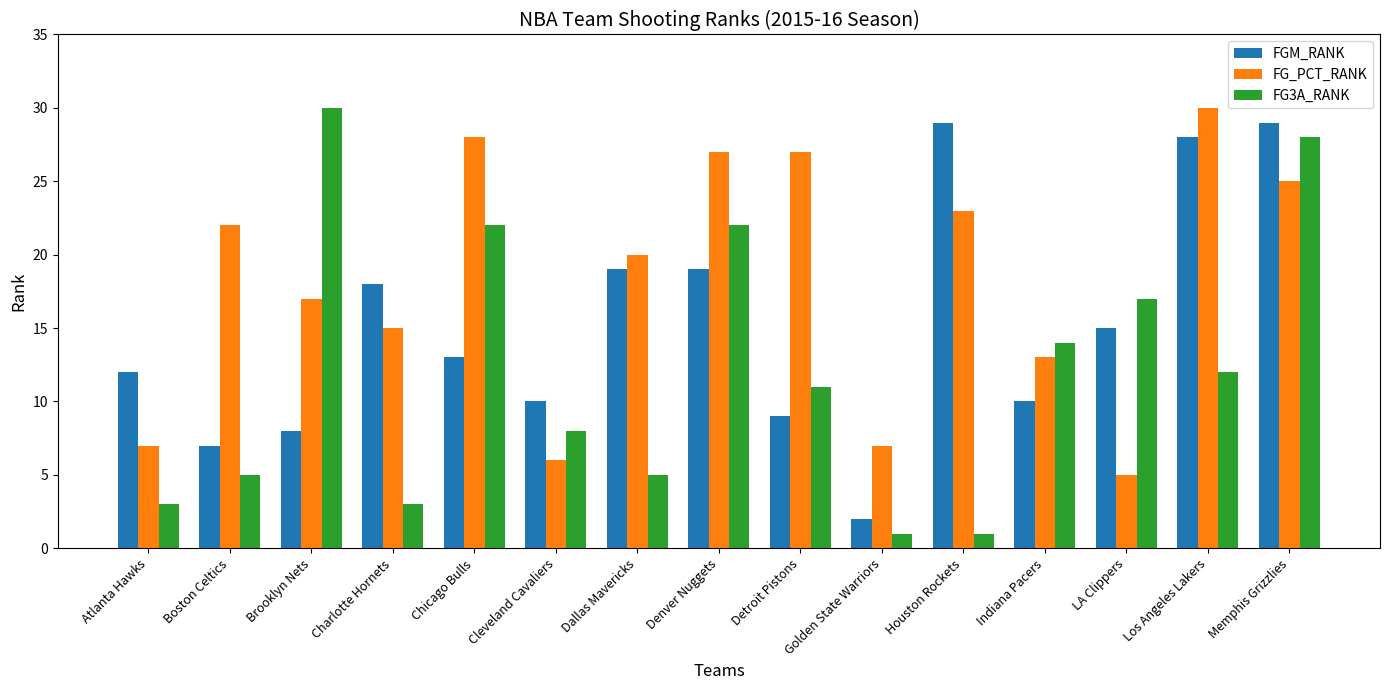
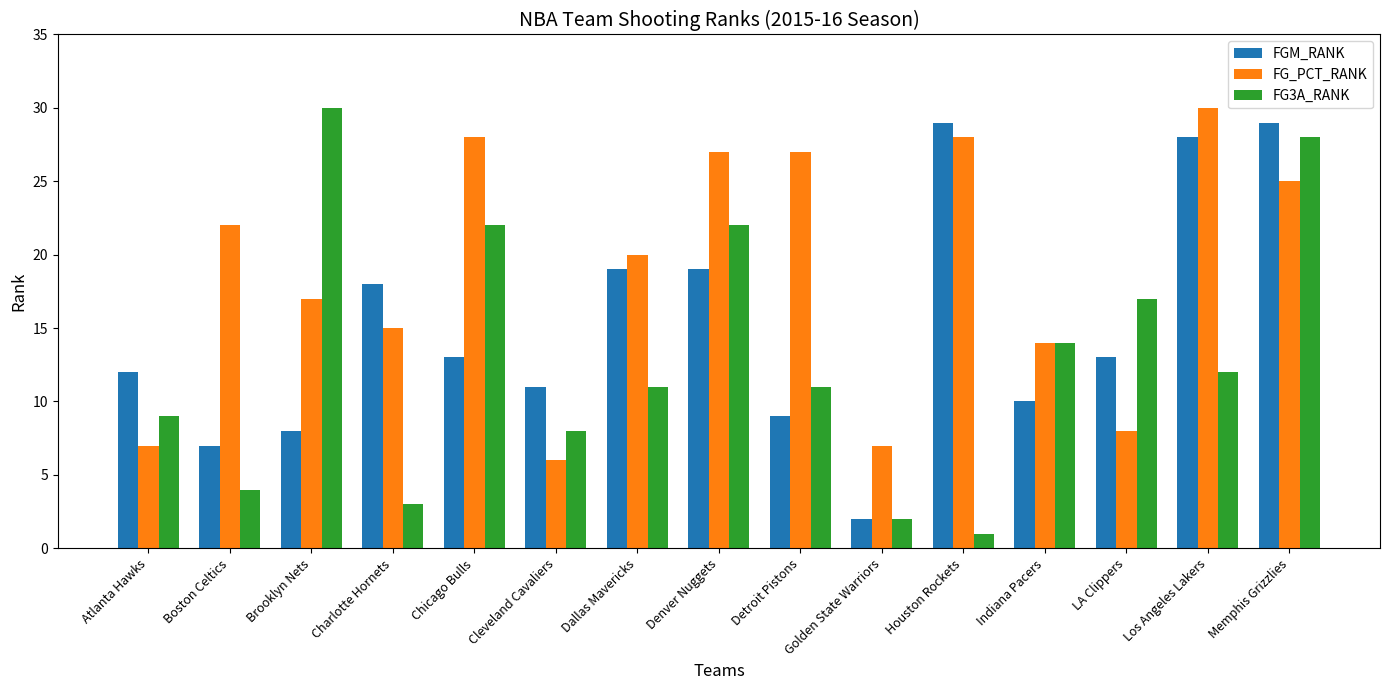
FG3A_RANK, Atlanta Hawks: 3 -> 9
FG3A_RANK, Boston Celtics: 5 -> 4
FGM_RANK, Cleveland Cavaliers: 10 -> 11
FG3A_RANK, Dallas Mavericks: 5 -> 11
FG3A_RANK, Golden State Warriors: 1 -> 2
FG_PCT_RANK, Houston Rockets: 23 -> 28
FG_PCT_RANK, Indiana Pacers: 13 -> 14
FGM_RANK, LA Clippers: 15 -> 13
FG_PCT_RANK, LA Clippers: 5 -> 8
